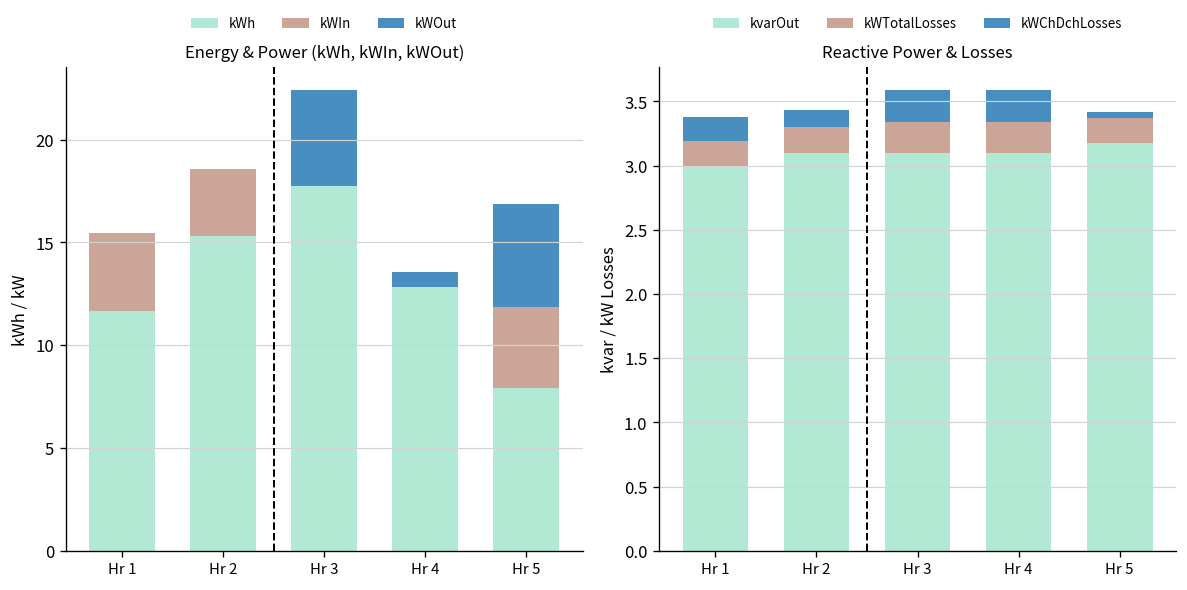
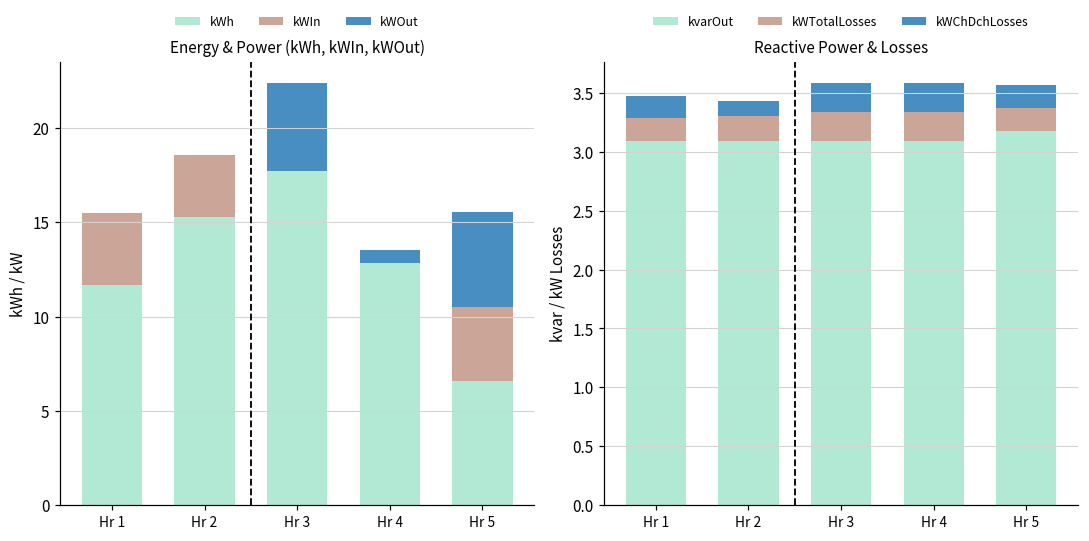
Energy & Power (kWh, kWIn, kWOut), kWh, Hr 5: 7.9 -> 6.6
Reactive Power & Losses, kvarOut, Hr 1: 3.00 -> 3.09
Reactive Power & Losses, kWChDchLosses, Hr 5: 0.04 -> 0.20
